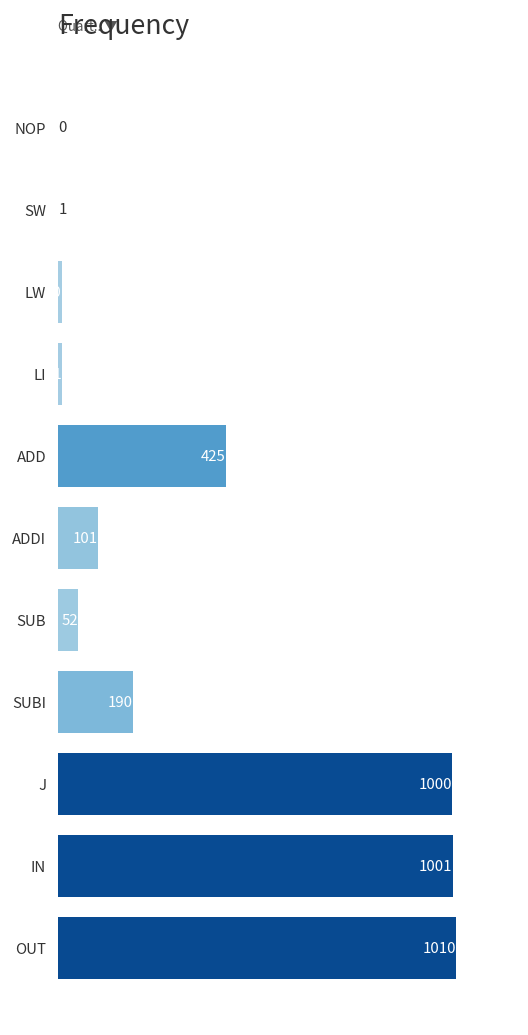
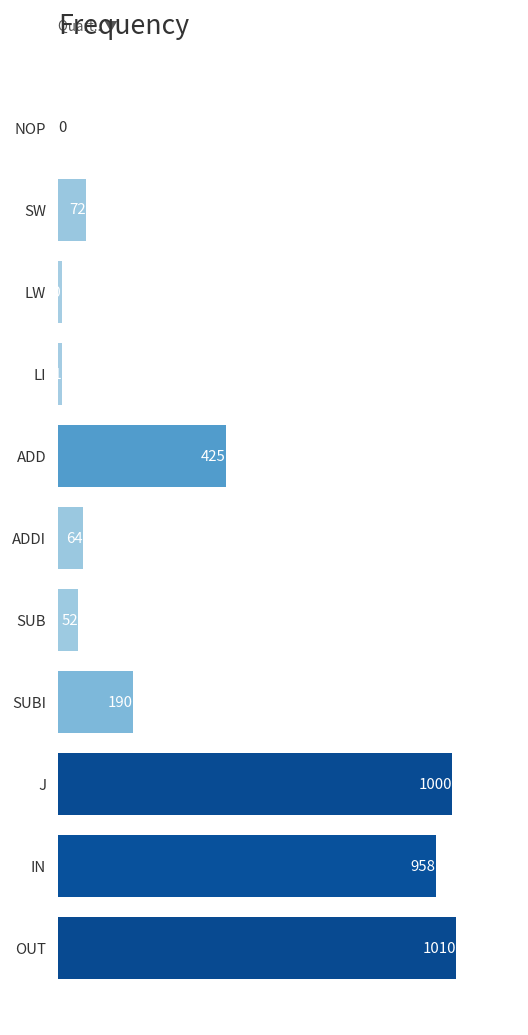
SW: 1 -> 72
ADDI: 101 -> 64
IN: 1001 -> 958
